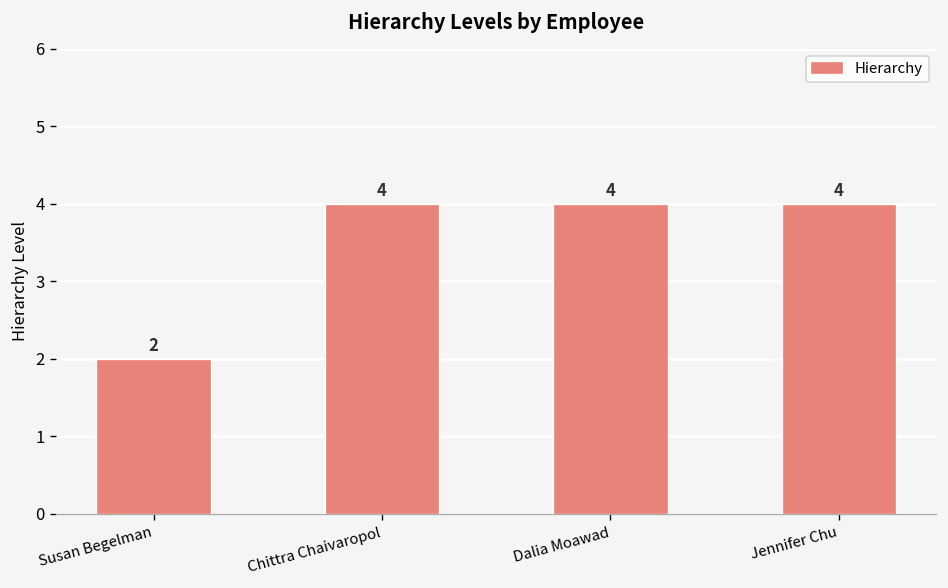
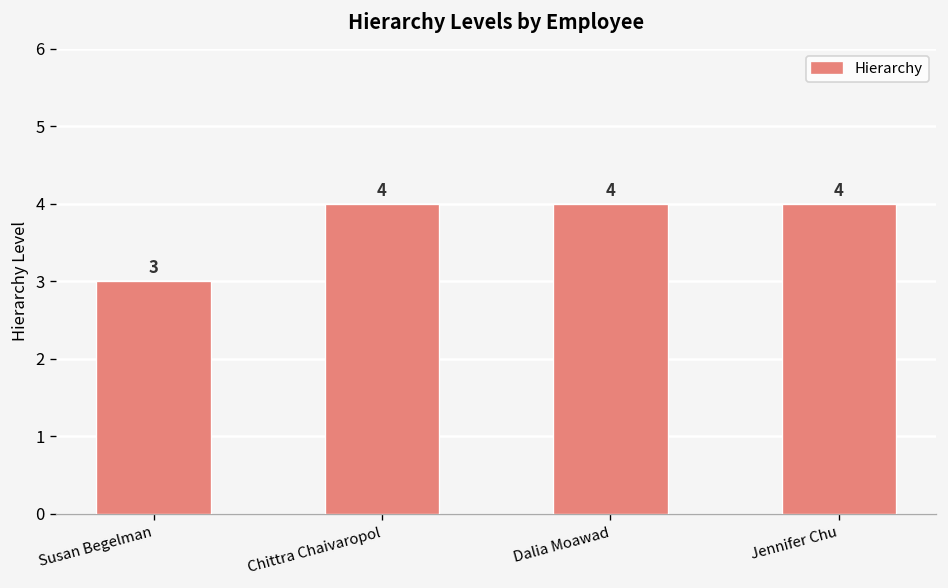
Susan Begelman: 2 -> 3
